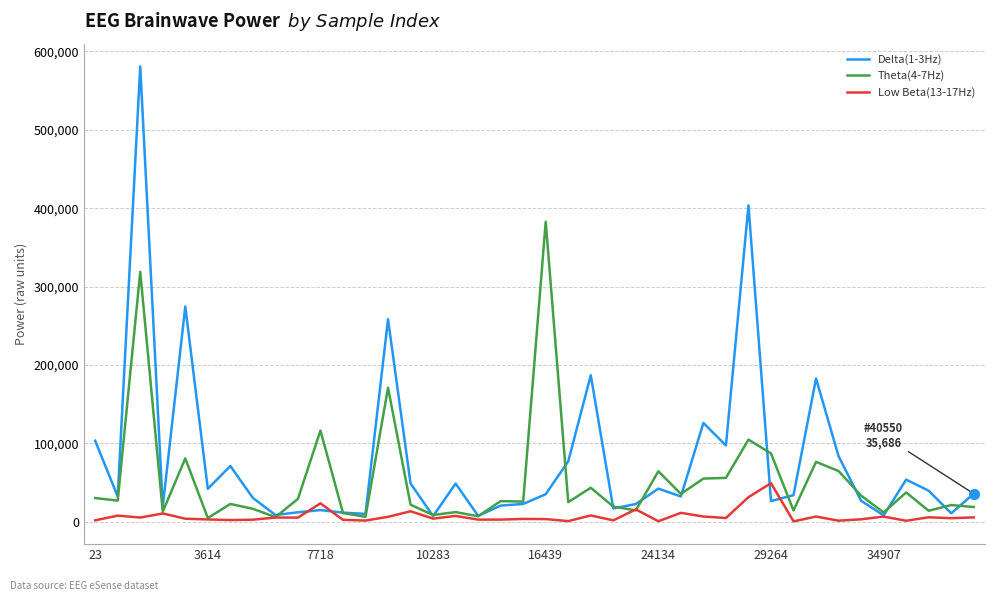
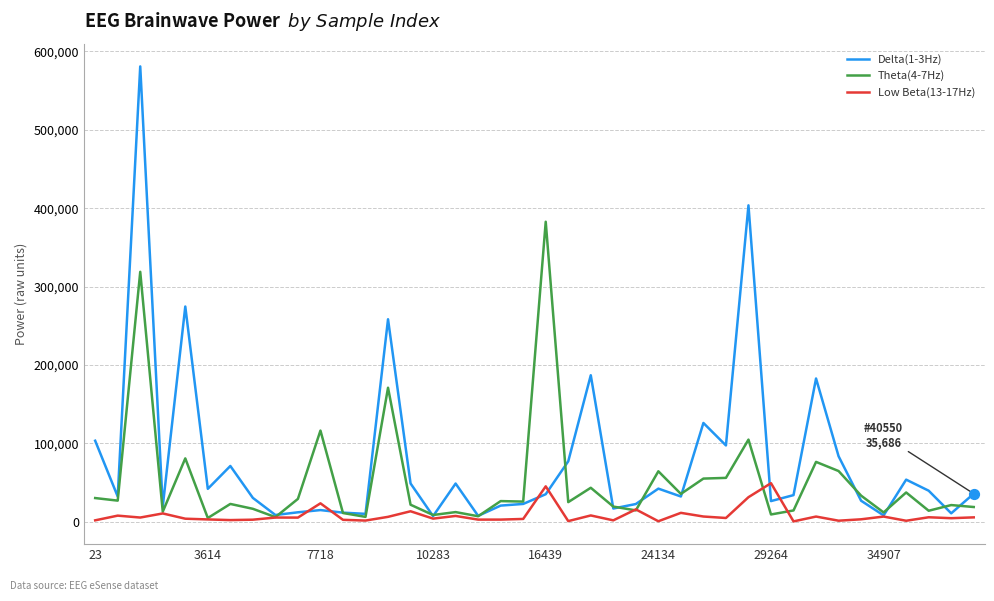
Low Beta(13-17Hz), 16439: 0 -> 50,000
Theta(4-7Hz), 29264: 90,000 -> 10,000
